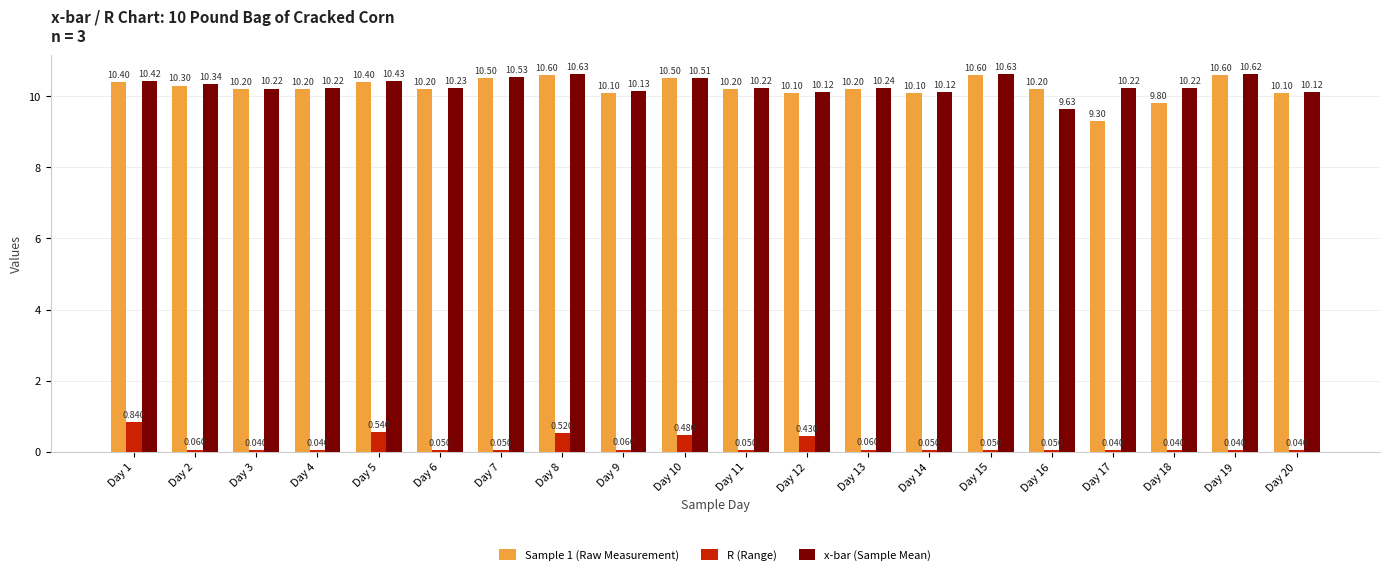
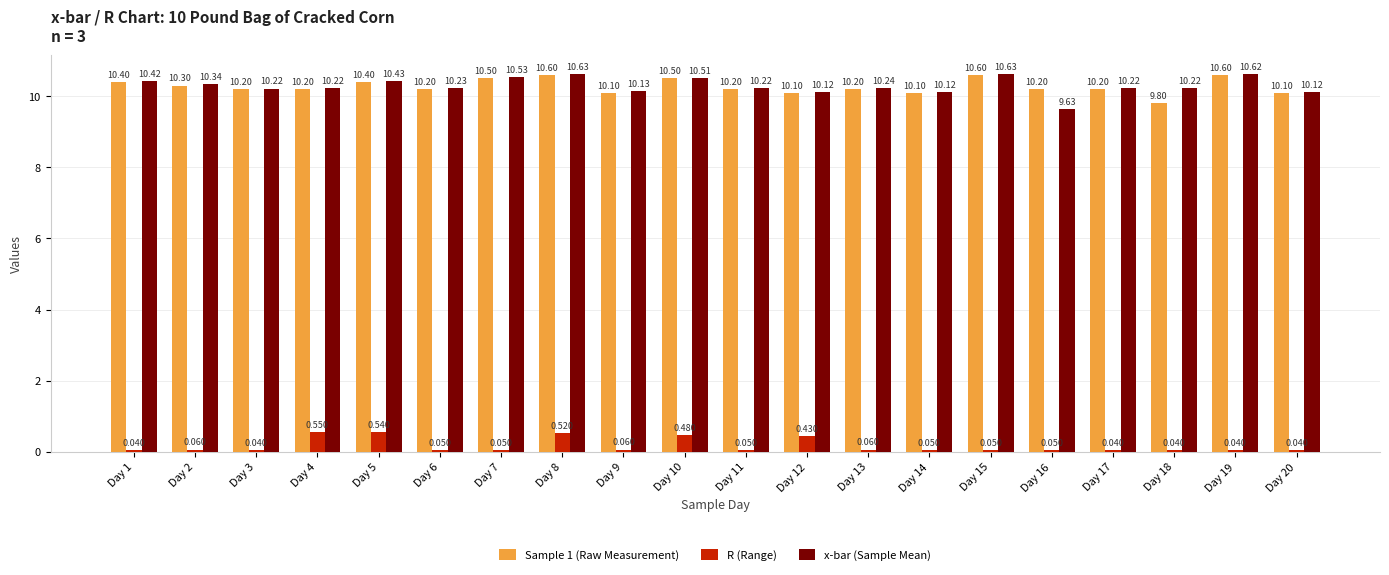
R (Range), Day 1: 0.840 -> 0.040
R (Range), Day 4: 0.040 -> 0.550
Sample 1 (Raw Measurement), Day 17: 9.30 -> 10.20
